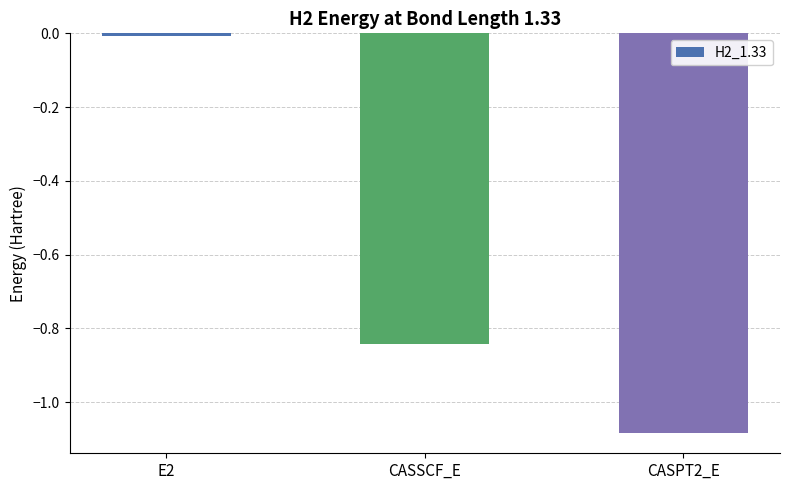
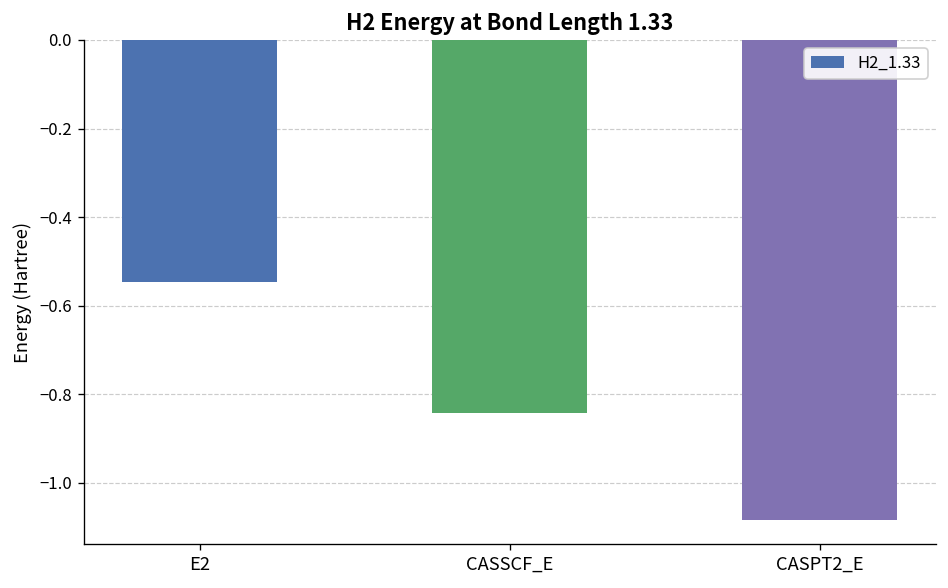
E2: -0.01 -> -0.55
